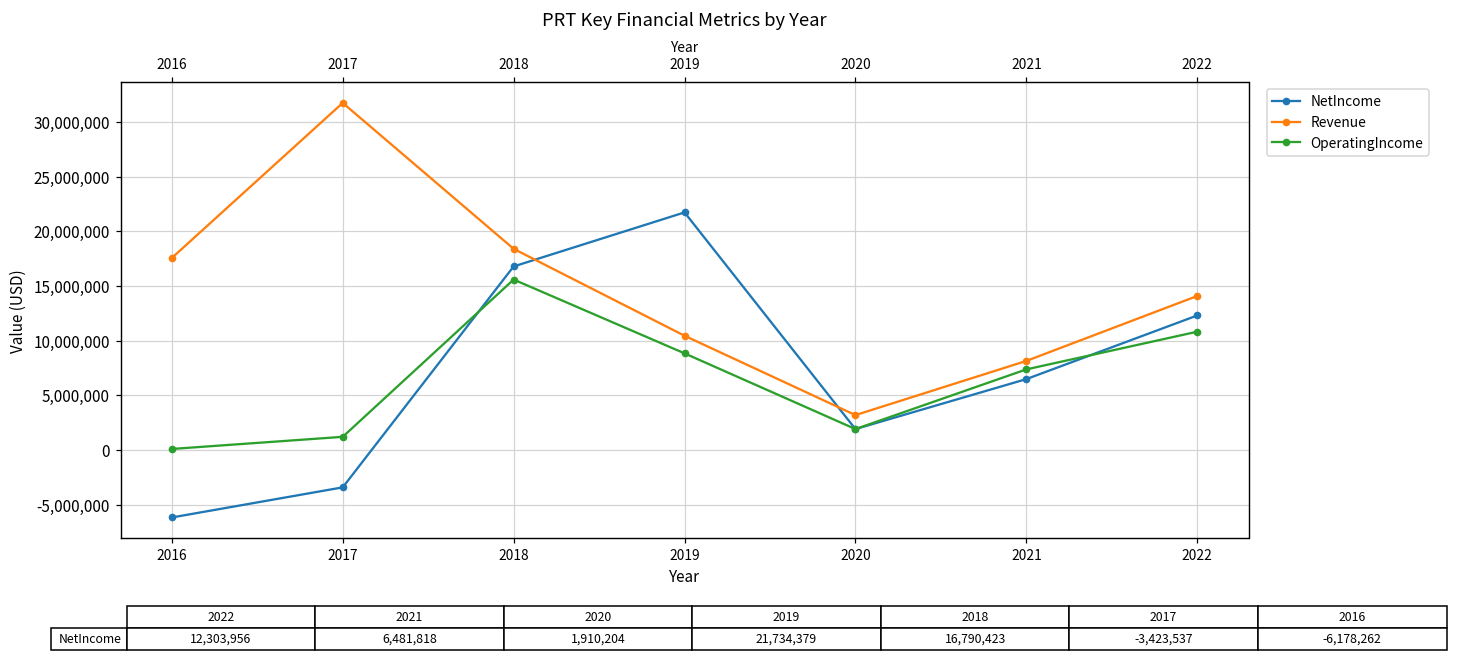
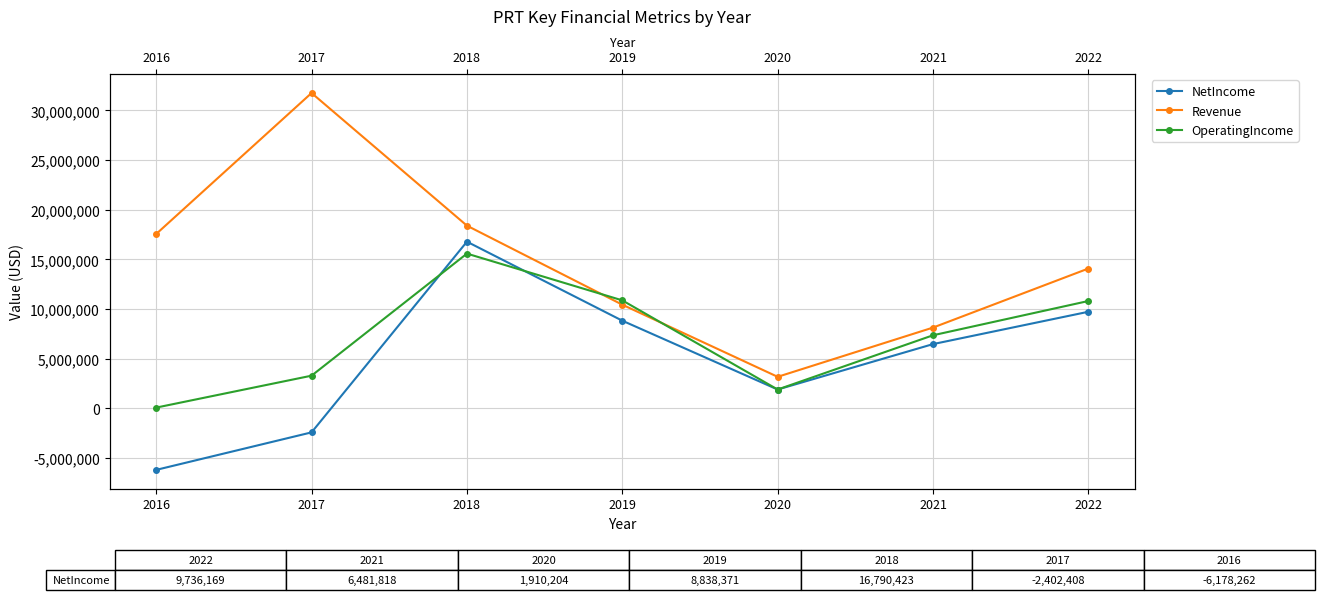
NetIncome, 2017: -3,423,537 -> -2,402,408
OperatingIncome, 2017: 1,000,000 -> 3,000,000
NetIncome, 2019: 21,734,379 -> 8,838,371
OperatingIncome, 2019: 9,000,000 -> 11,000,000
NetIncome, 2022: 12,303,956 -> 9,736,169
